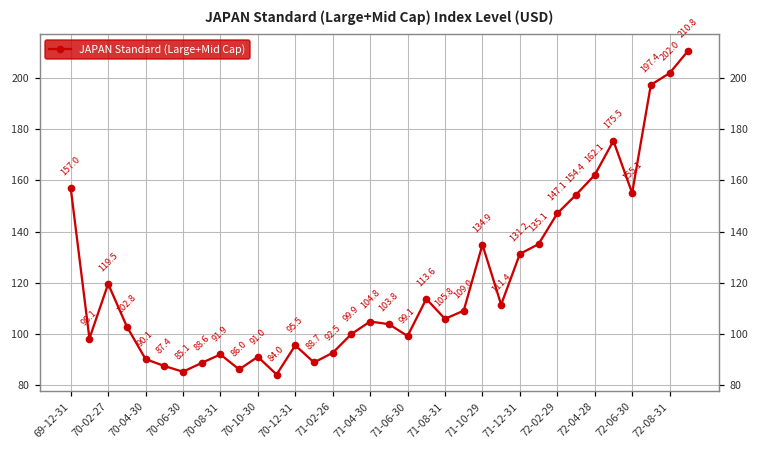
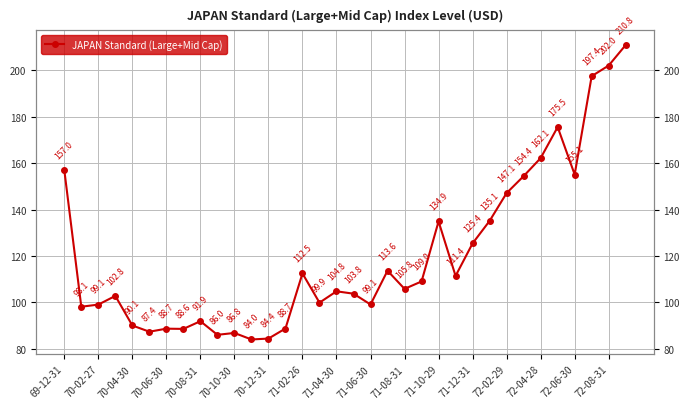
70-02-27: 119.5 -> 99.1
70-06-30: 85.1 -> 88.7
70-10-30: 91.0 -> 86.8
70-12-31: 95.5 -> 84.4
71-02-26: 92.5 -> 112.5
71-12-31: 131.2 -> 125.4
